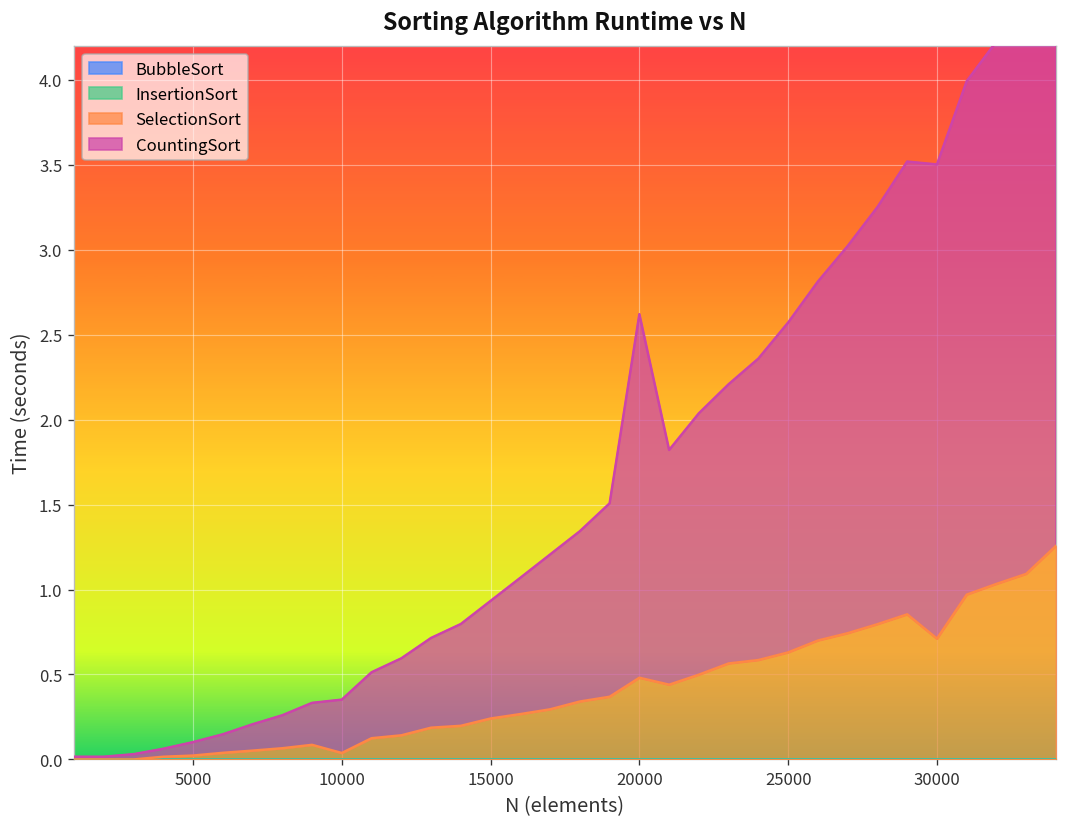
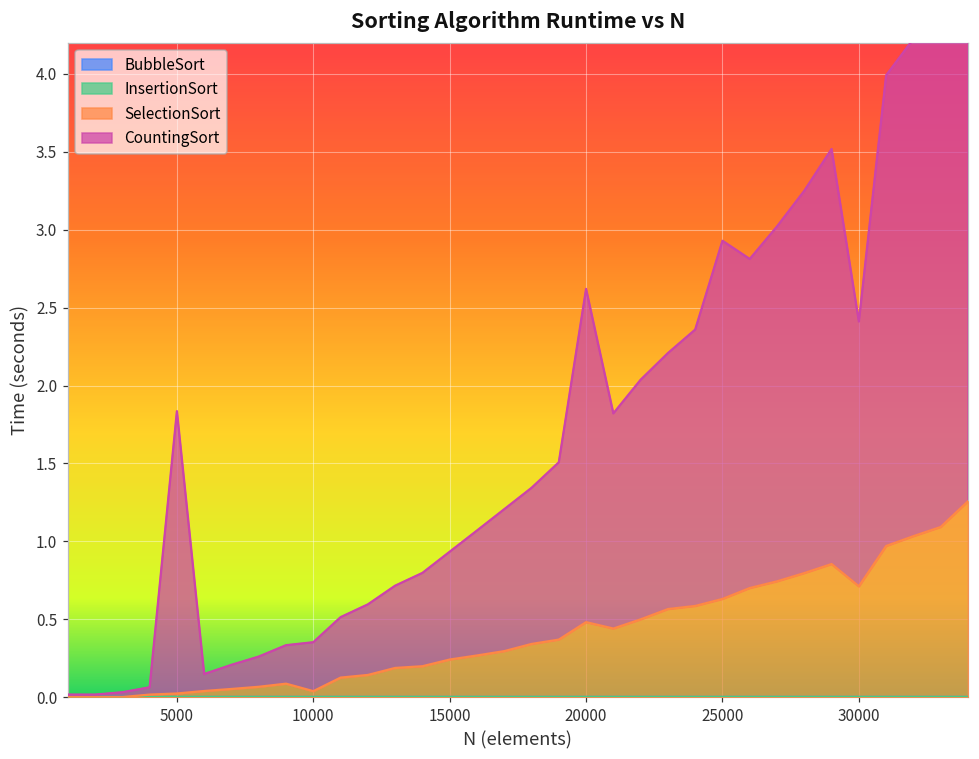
CountingSort, 5000: 0.08 -> 1.81
CountingSort, 25000: 1.94 -> 2.30
CountingSort, 30000: 2.79 -> 1.70
